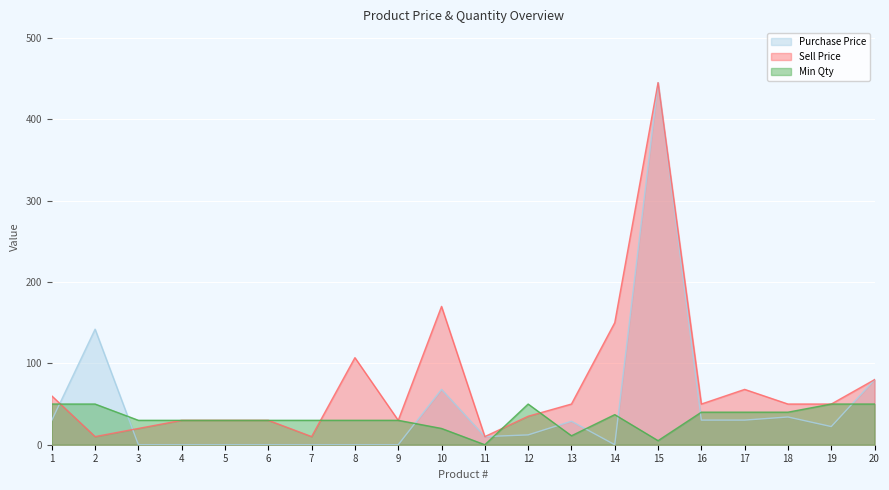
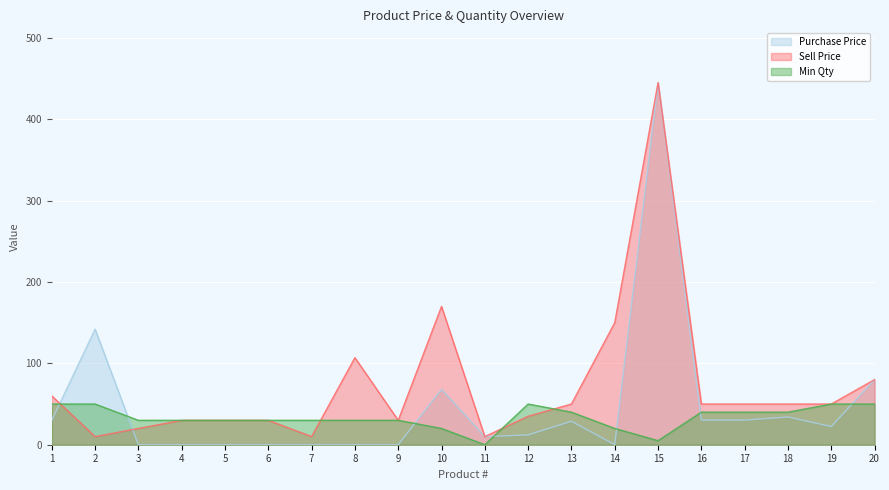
Min Qty, 13: 10 -> 40
Min Qty, 14: 40 -> 20
Sell Price, 17: 70 -> 50
